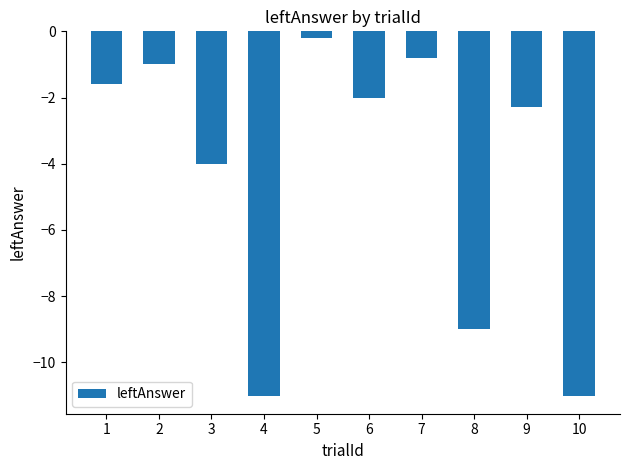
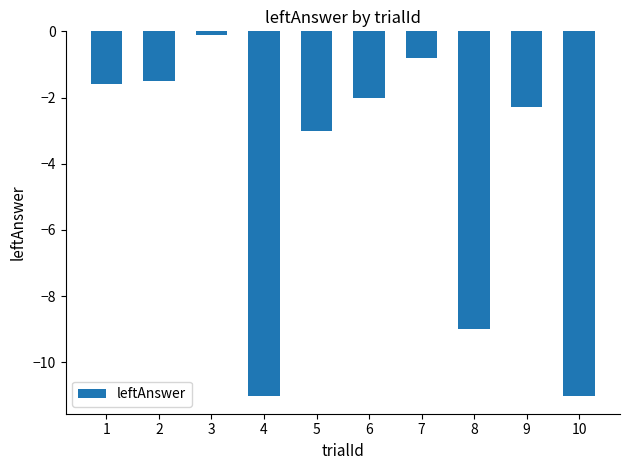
2: -1.0 -> -1.5
3: -4.0 -> -0.1
5: -0.2 -> -3.0
